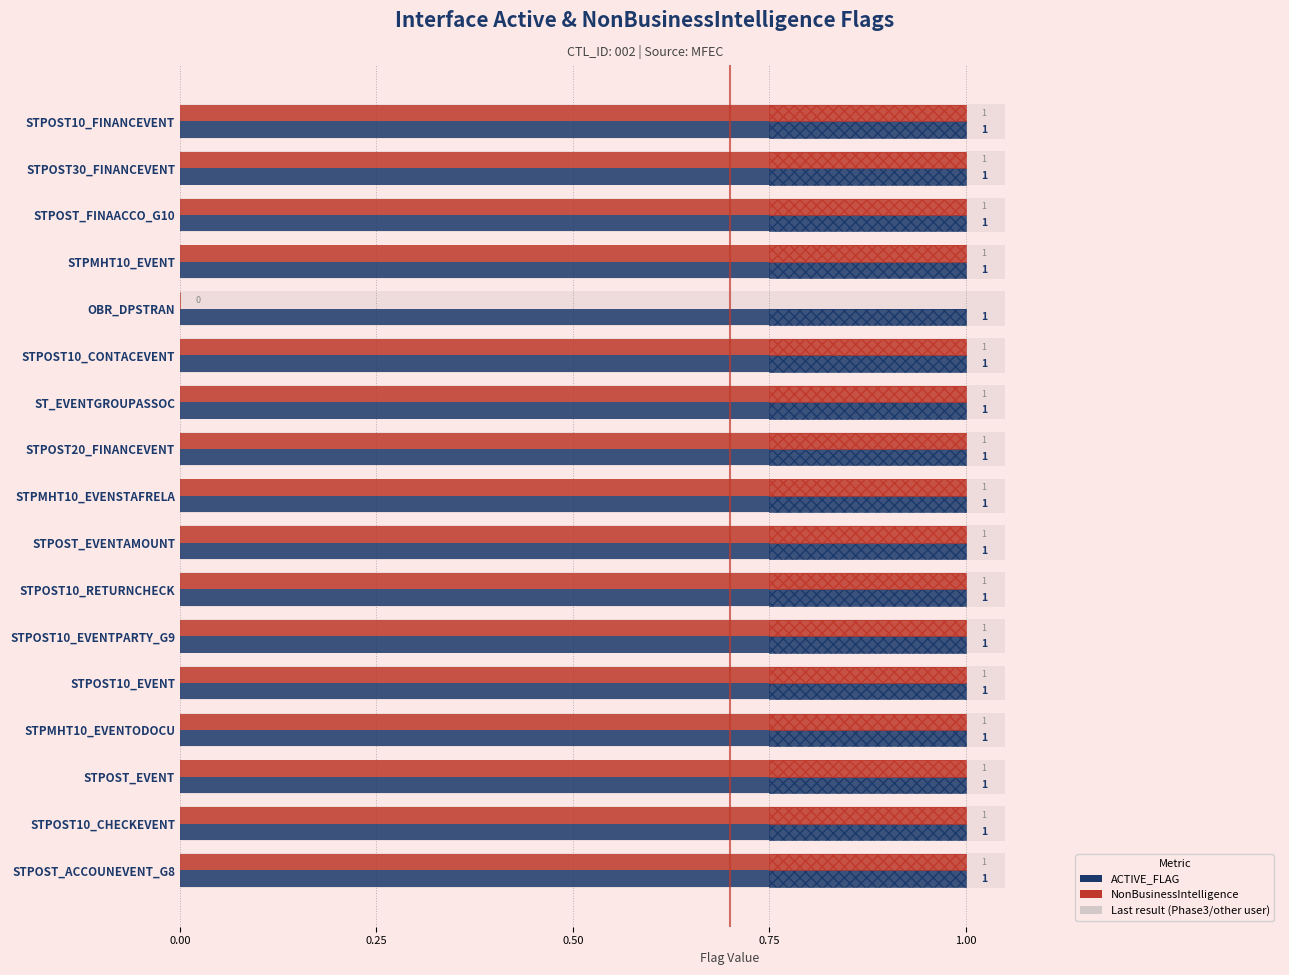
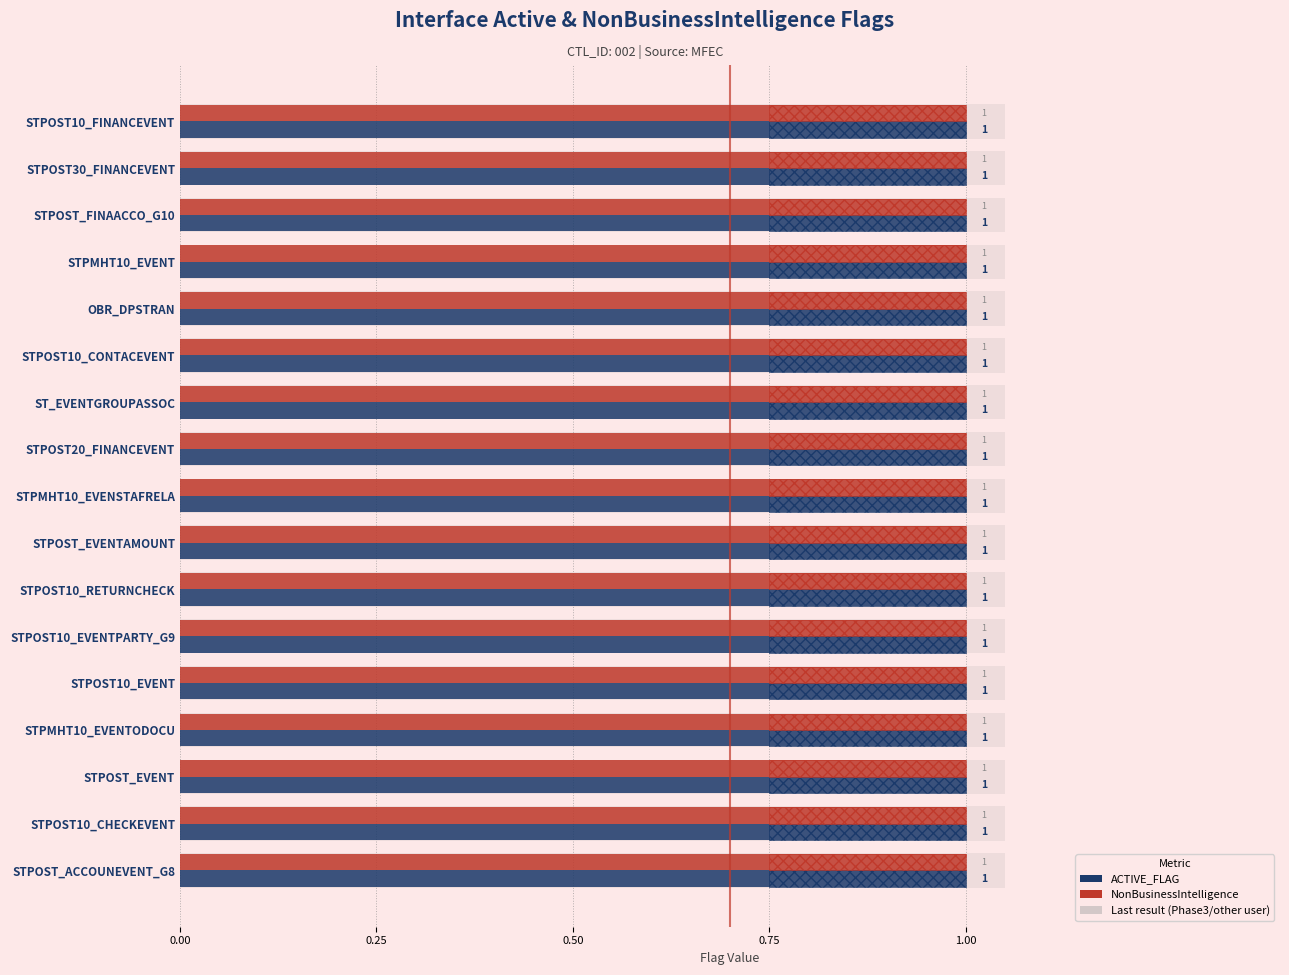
NonBusinessIntelligence, OBR_DPSTRAN: 0 -> 1
